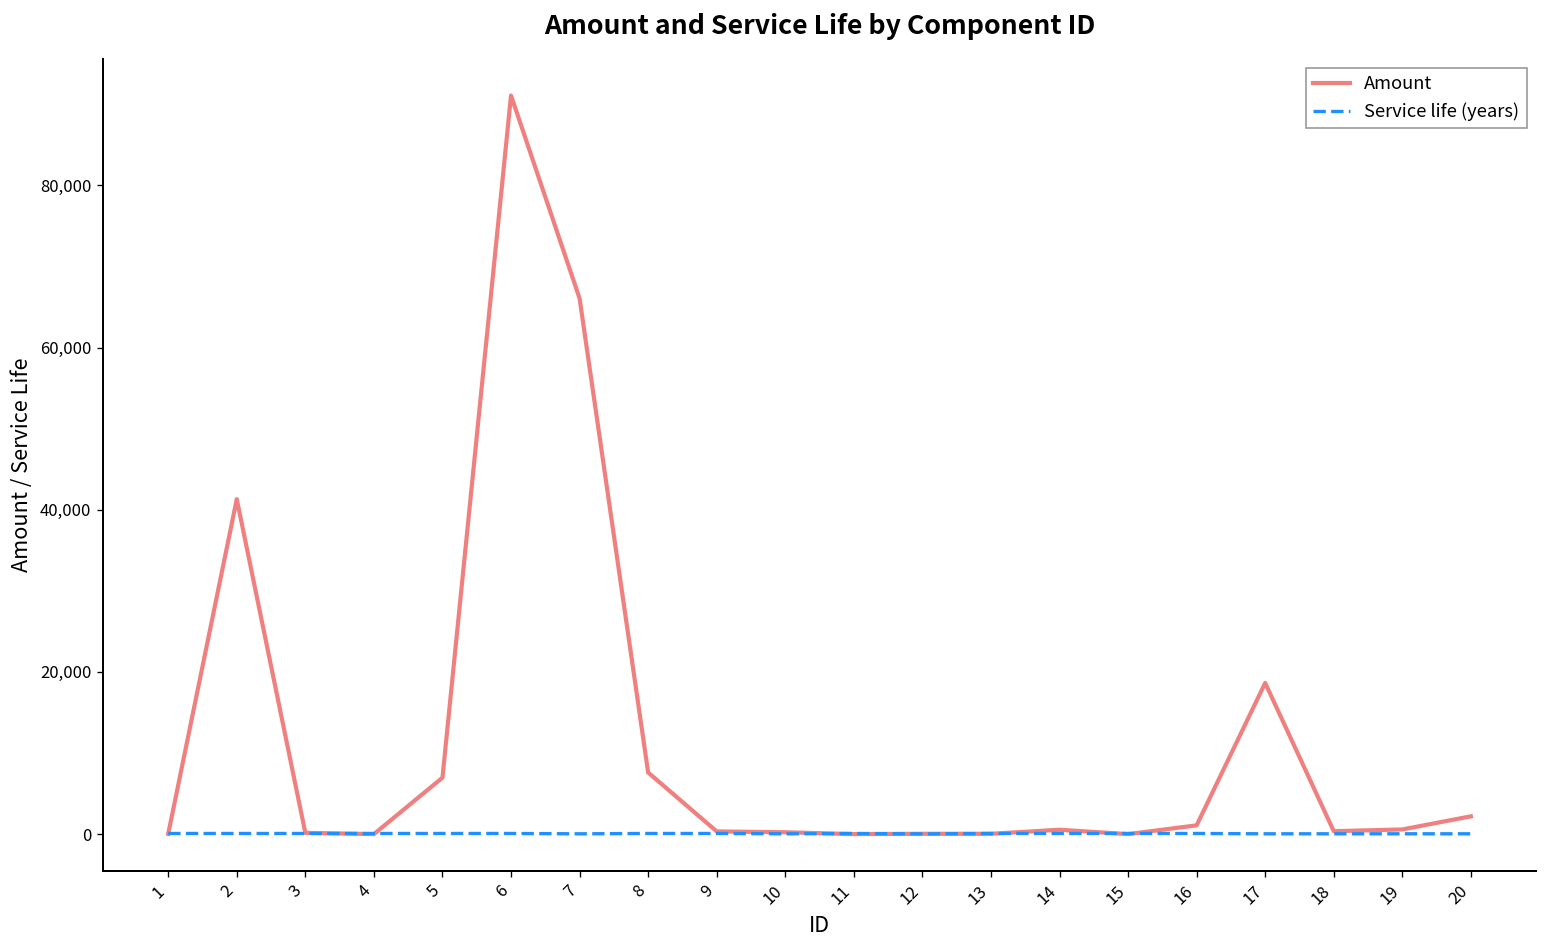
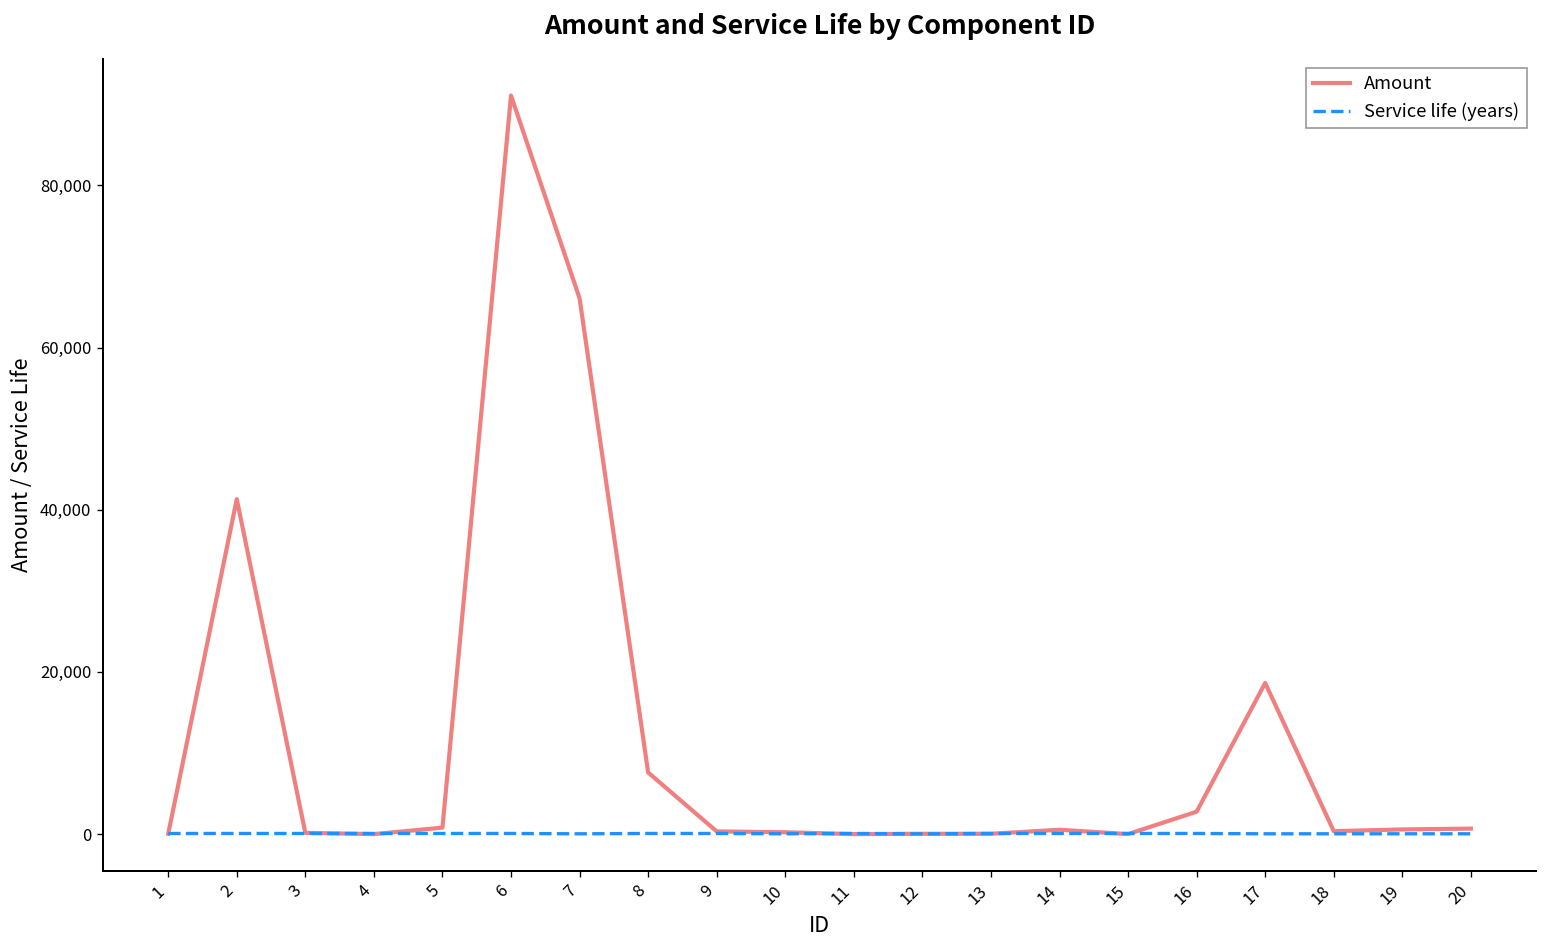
Amount, 5: 7,000 -> 1,000
Amount, 16: 1,000 -> 3,000
Amount, 20: 2,000 -> 1,000
